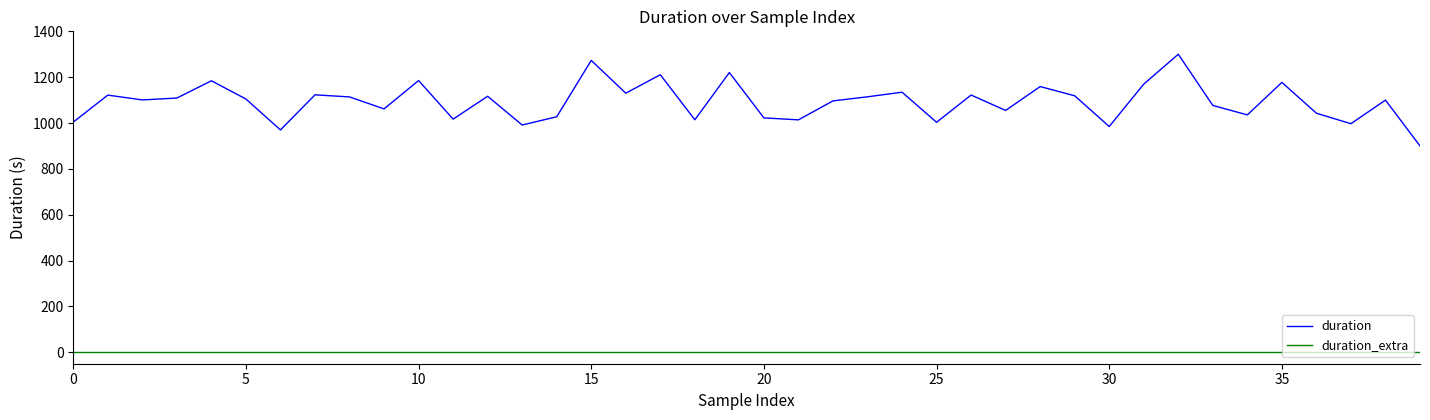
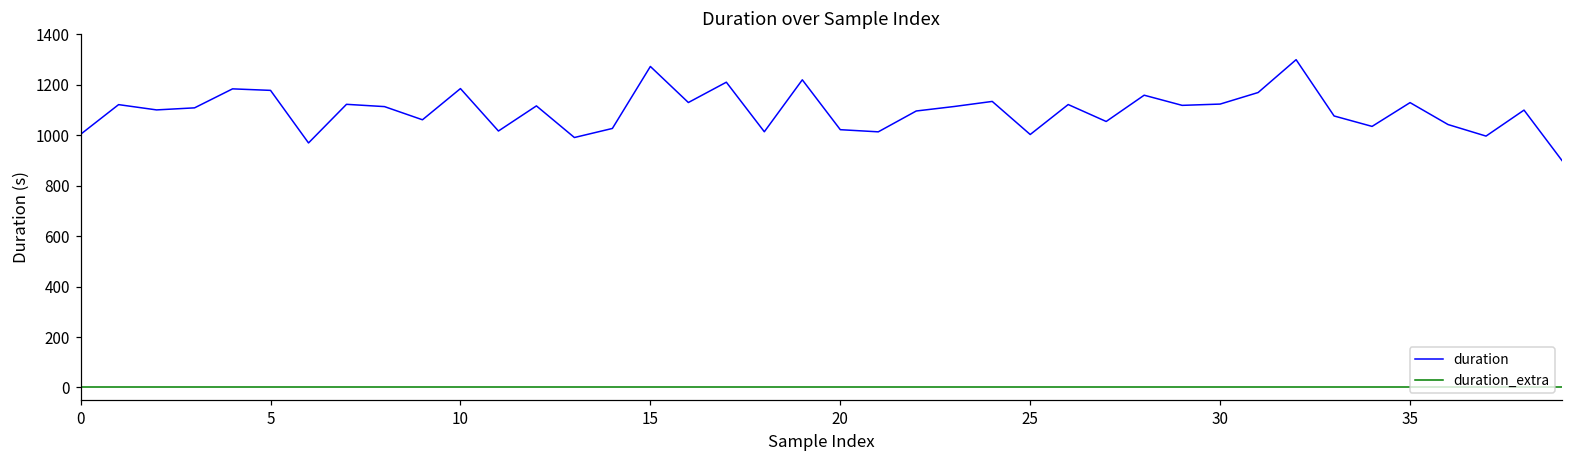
duration, 5: 1100 -> 1180
duration, 30: 980 -> 1120
duration, 35: 1180 -> 1130
